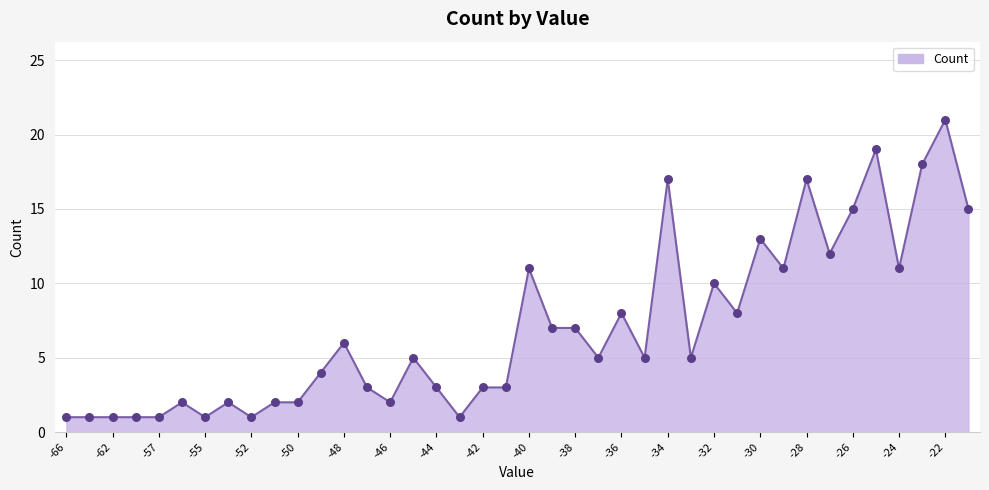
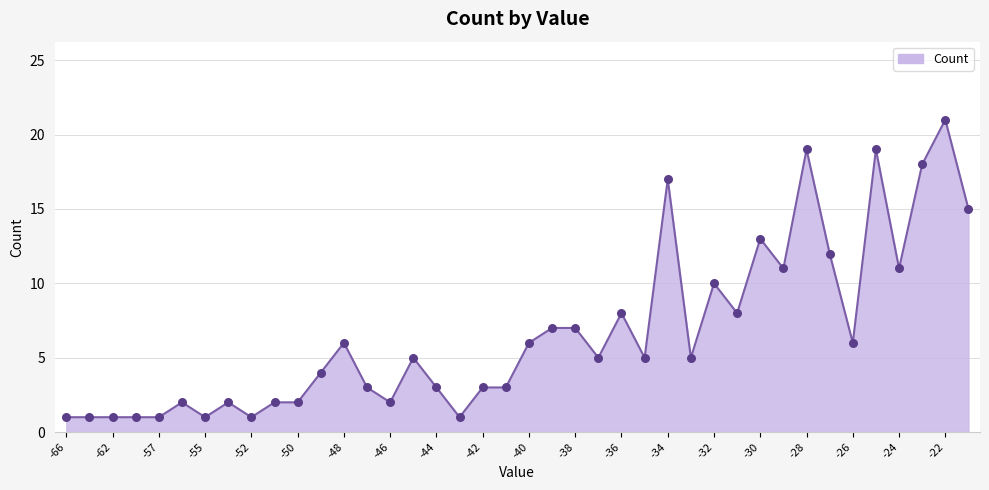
-40: 11 -> 6
-28: 17 -> 19
-26: 15 -> 6
